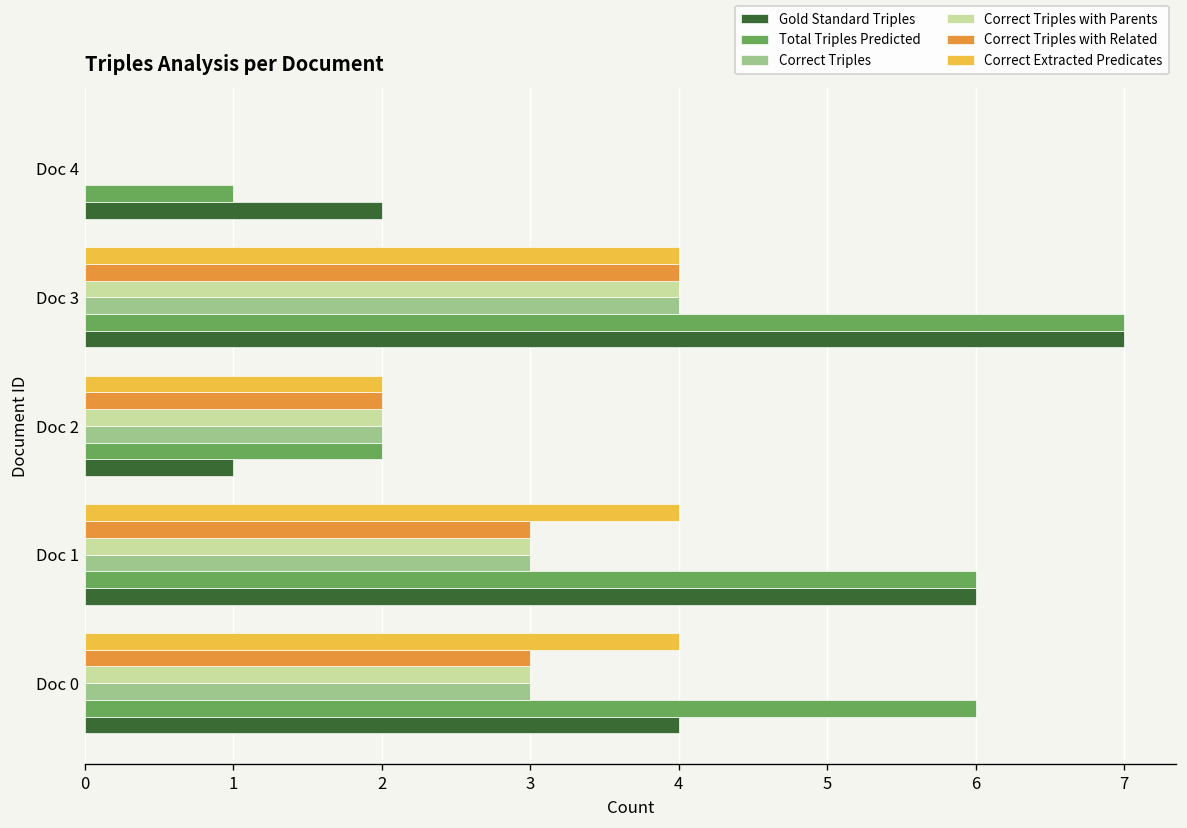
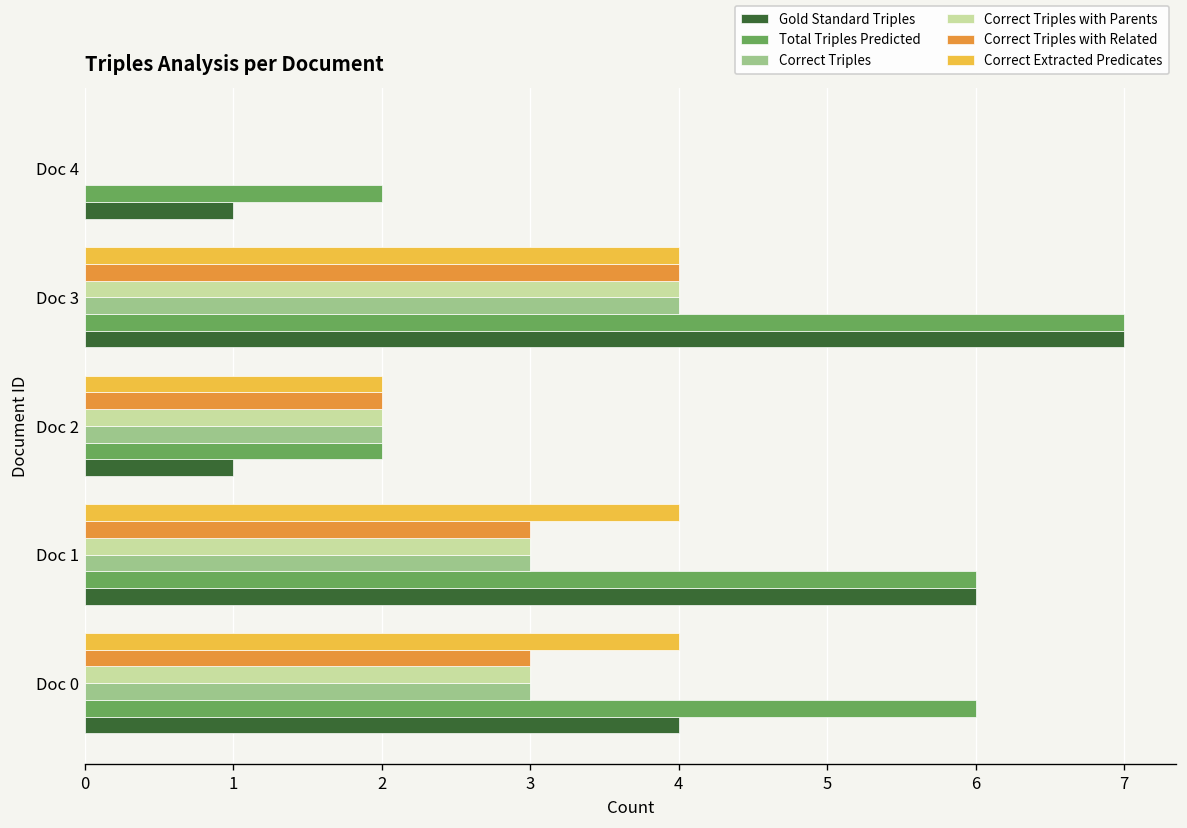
Total Triples Predicted, Doc 4: 1 -> 2
Gold Standard Triples, Doc 4: 2 -> 1
